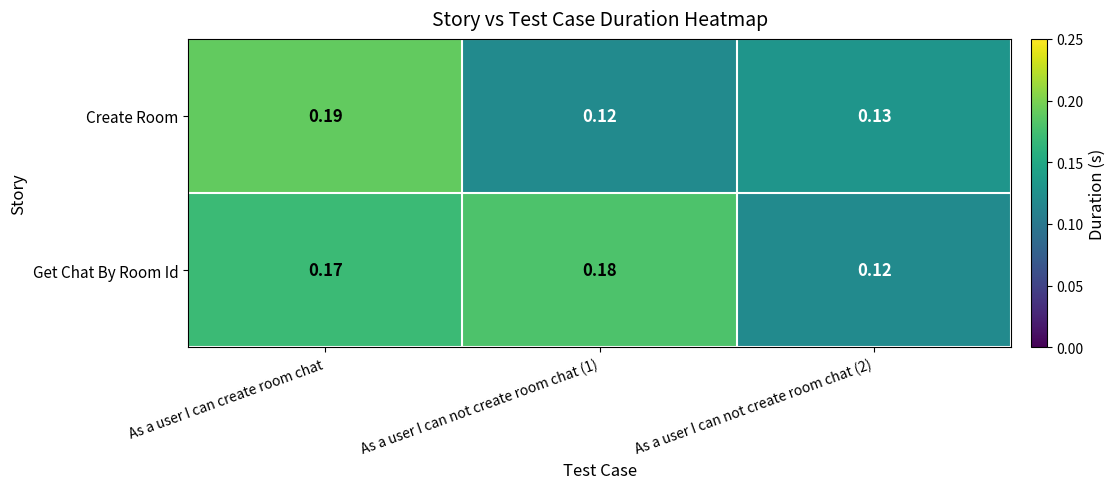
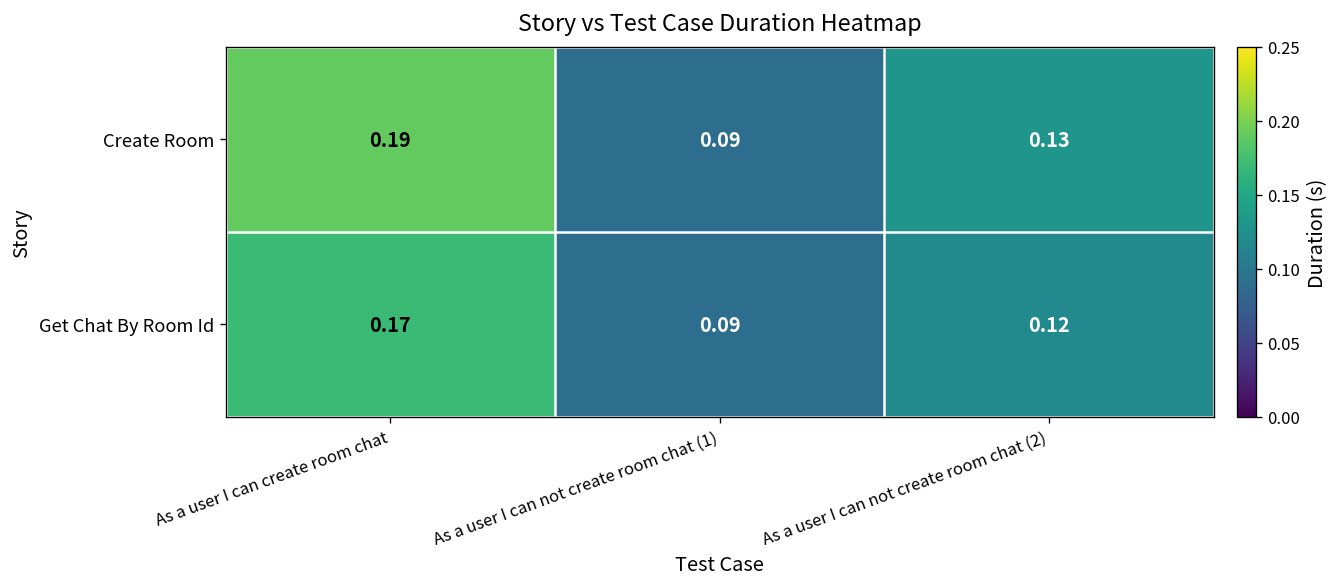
Create Room, As a user I can not create room chat (1): 0.12 -> 0.09
Get Chat By Room Id, As a user I can not create room chat (1): 0.18 -> 0.09
